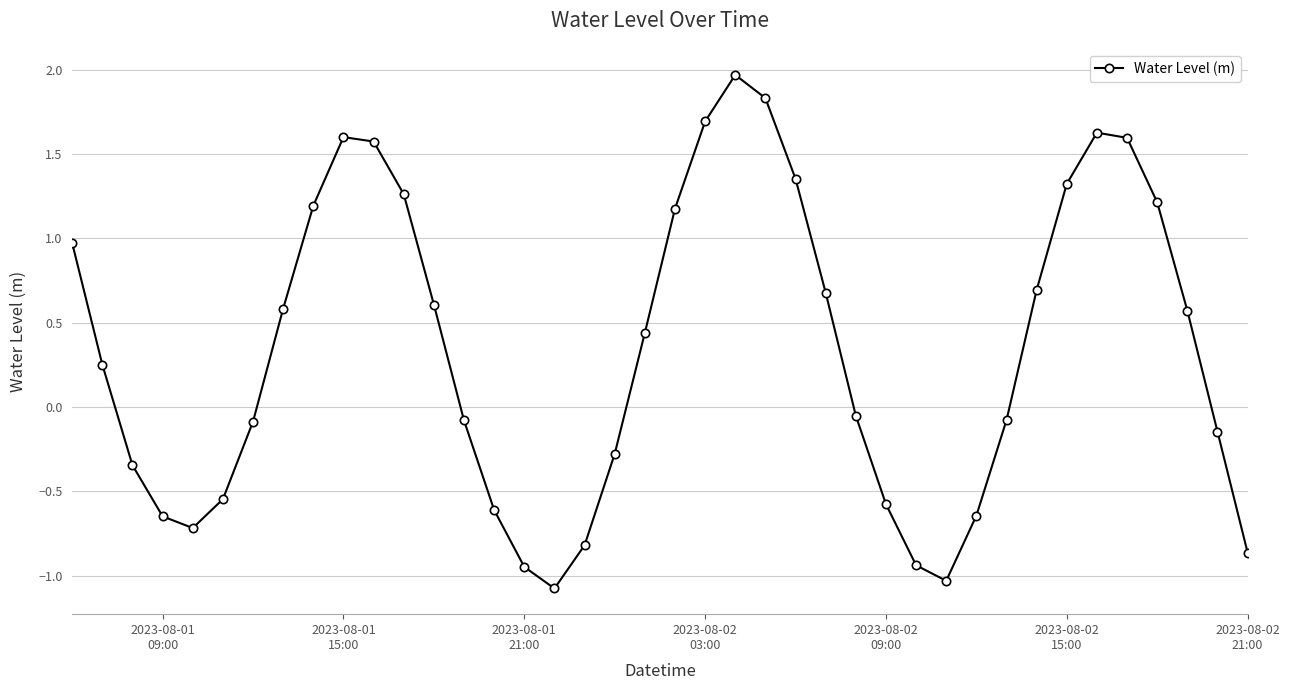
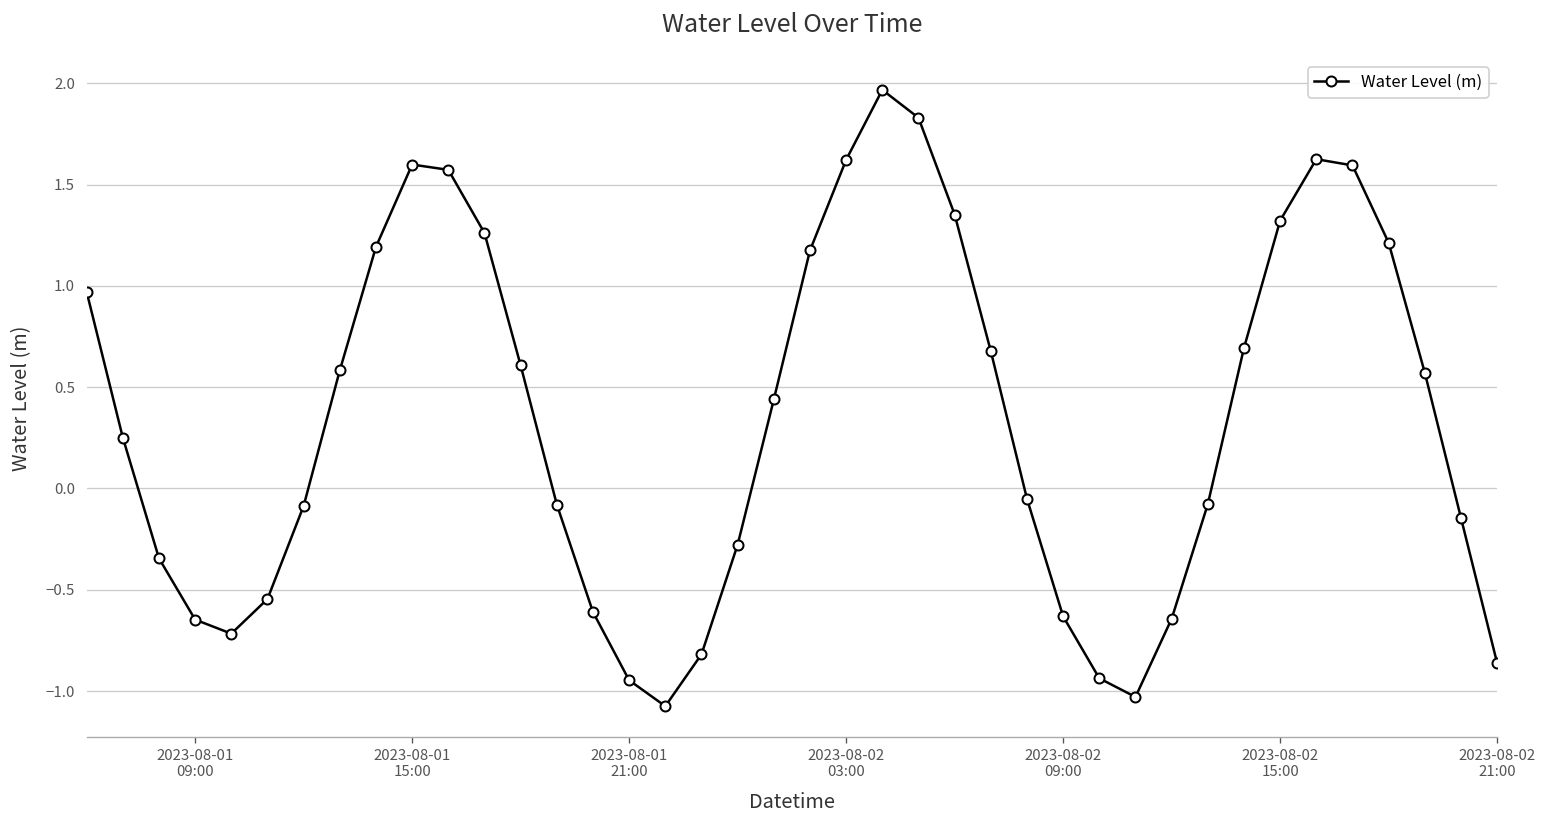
2023-08-02 03:00: 1.69 -> 1.62
2023-08-02 09:00: -0.58 -> -0.63
